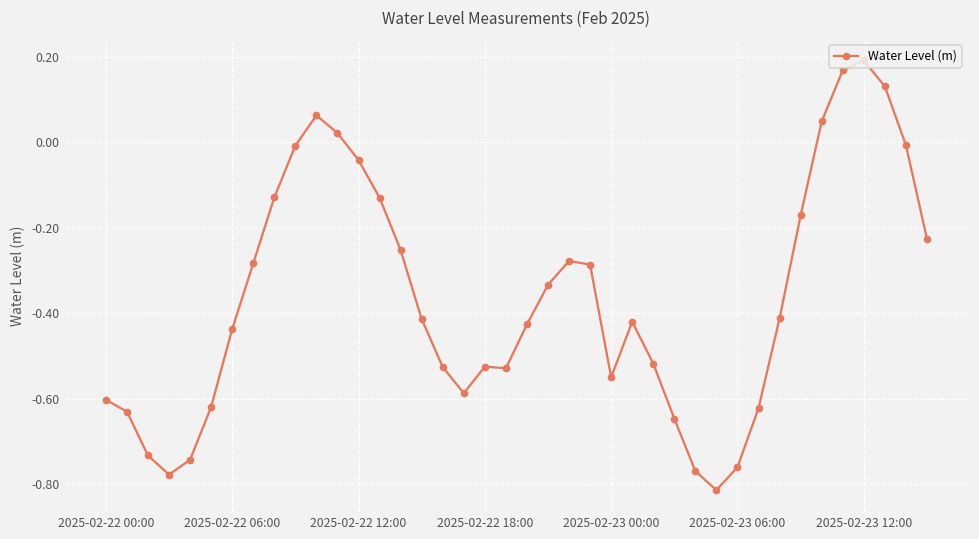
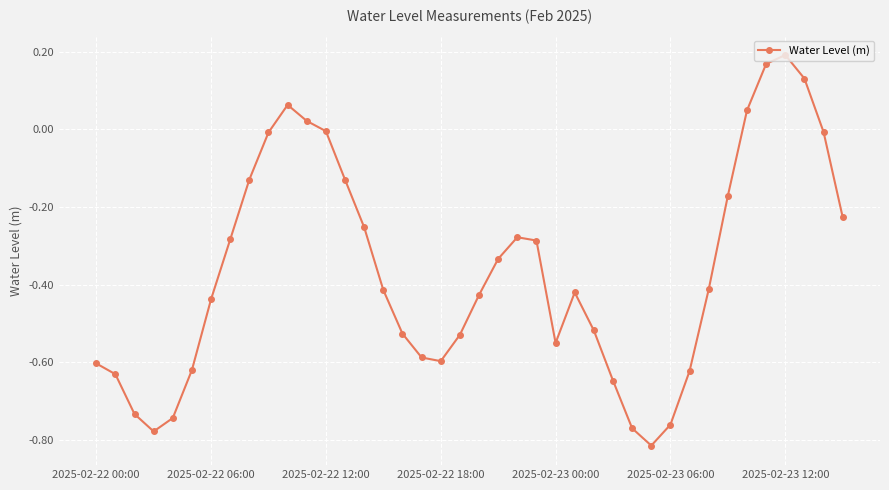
2025-02-22 12:00: -0.04 -> 0.00
2025-02-22 18:00: -0.53 -> -0.60
